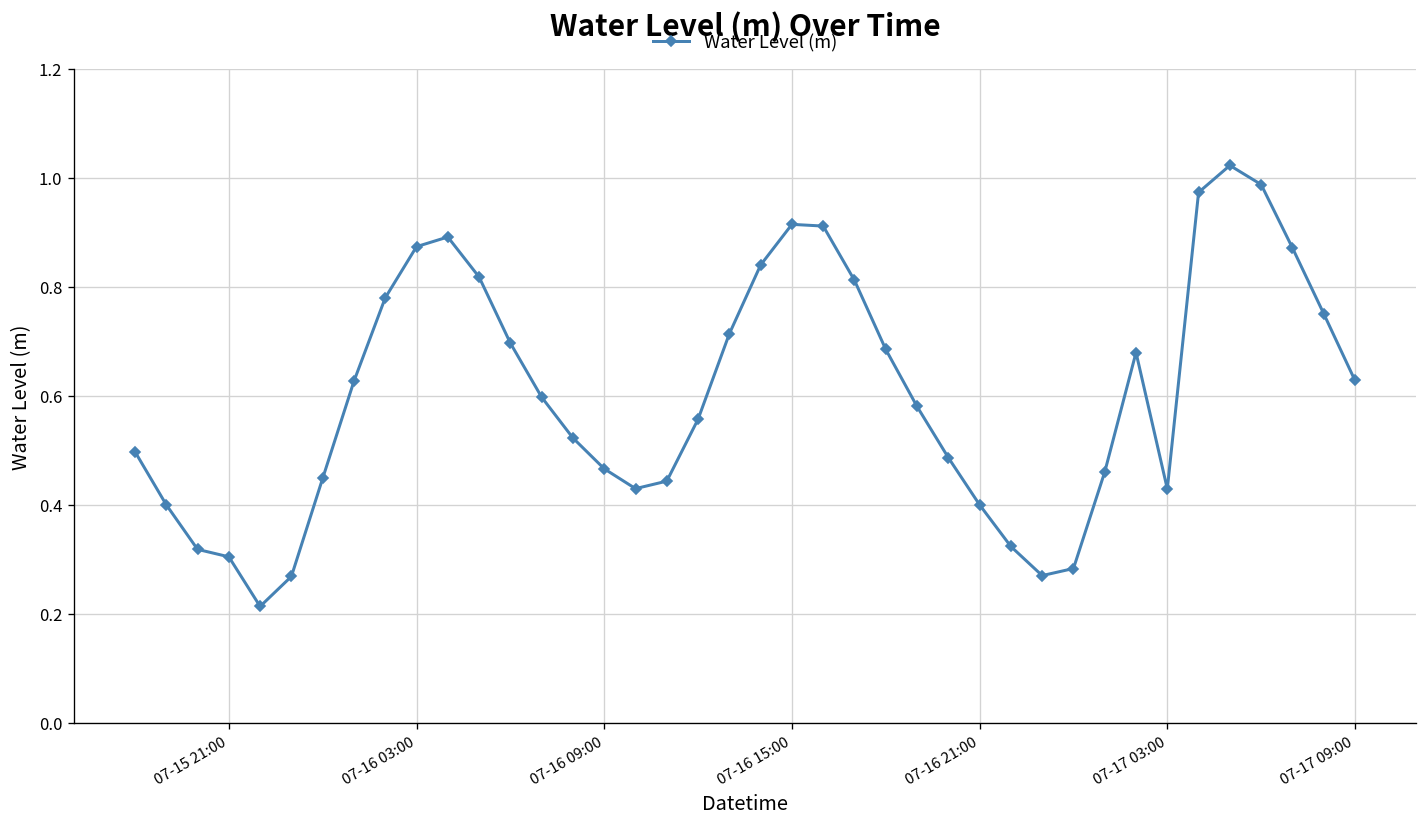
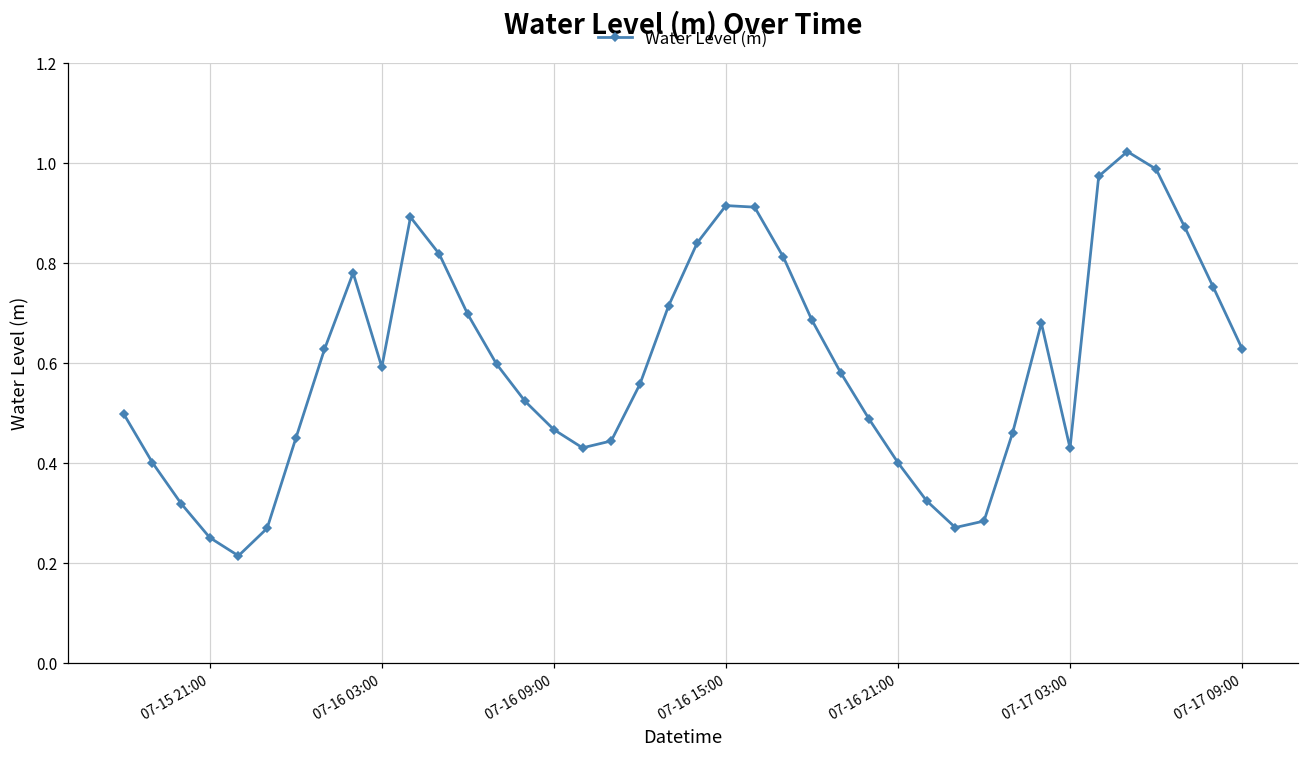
07-15 21:00: 0.30 -> 0.25
07-16 03:00: 0.87 -> 0.59
